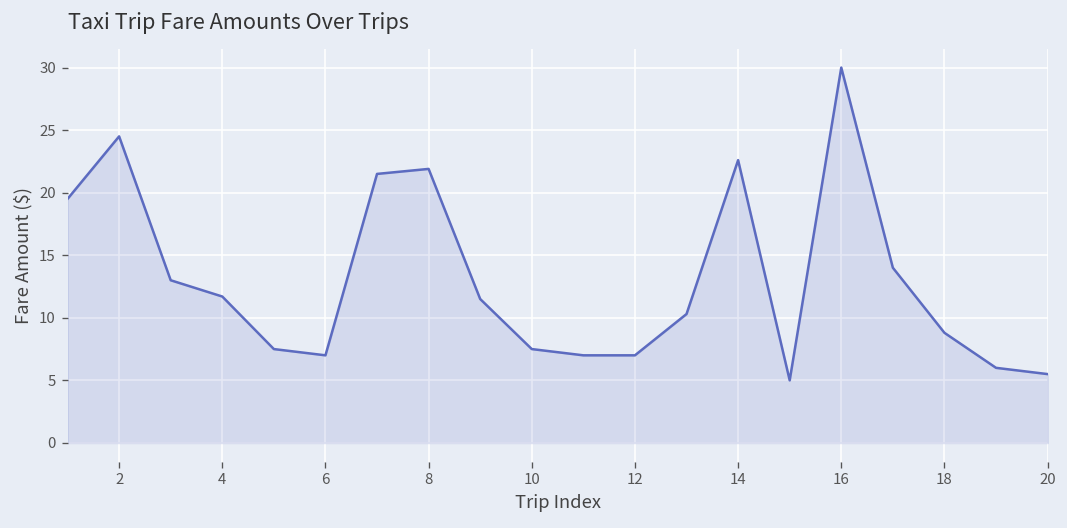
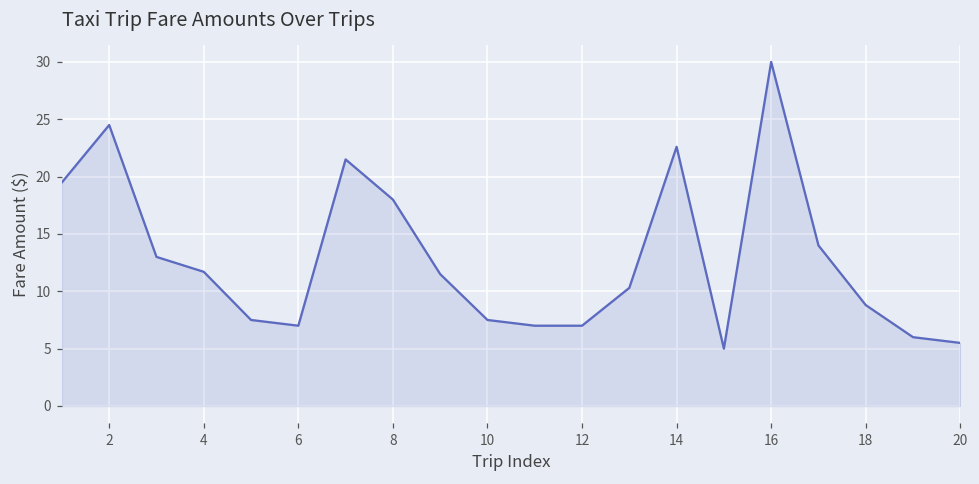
8: 21.9 -> 18.0
